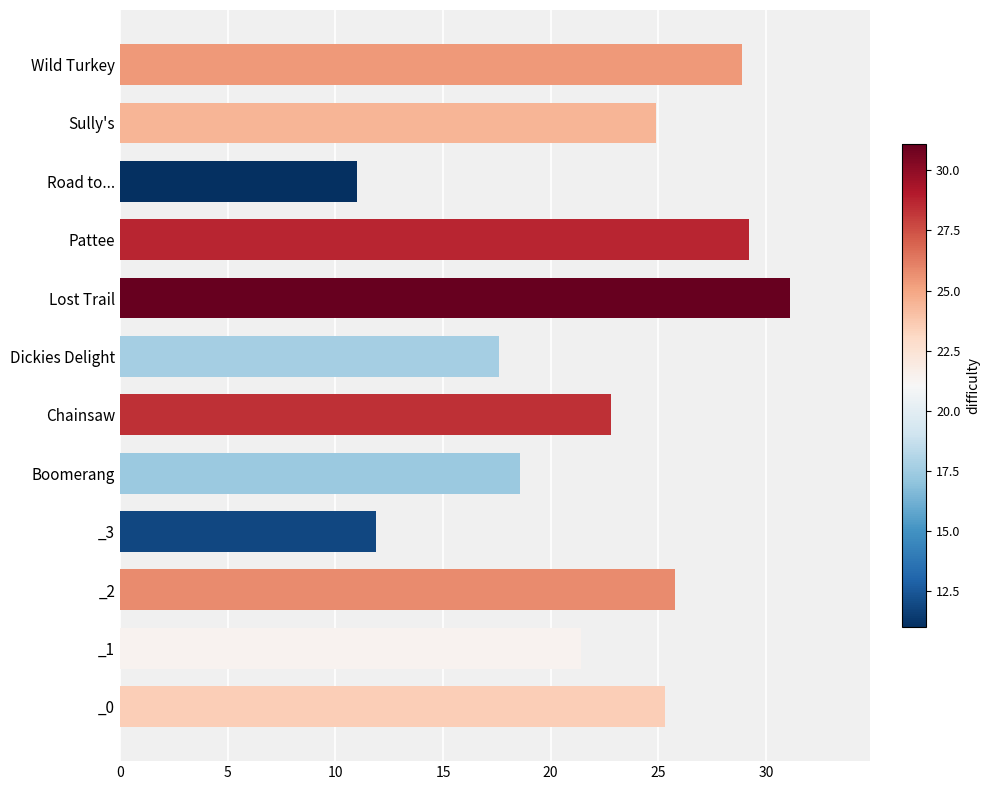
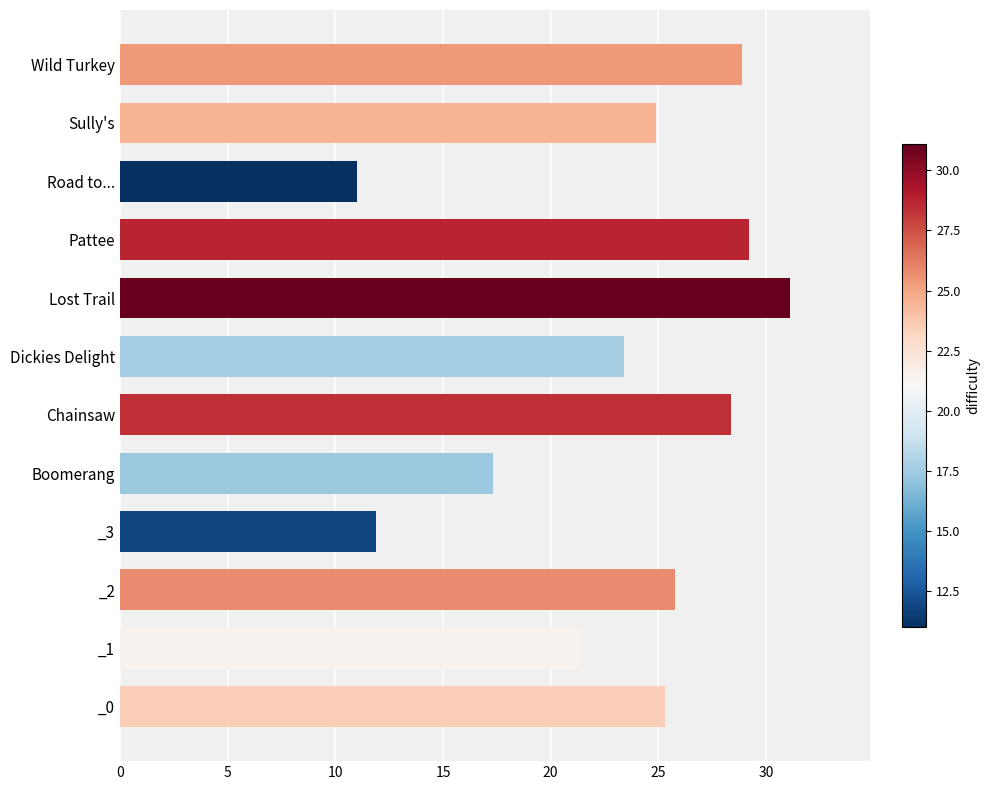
Dickies Delight: 17.6 -> 23.4
Chainsaw: 22.8 -> 28.4
Boomerang: 18.6 -> 17.3
